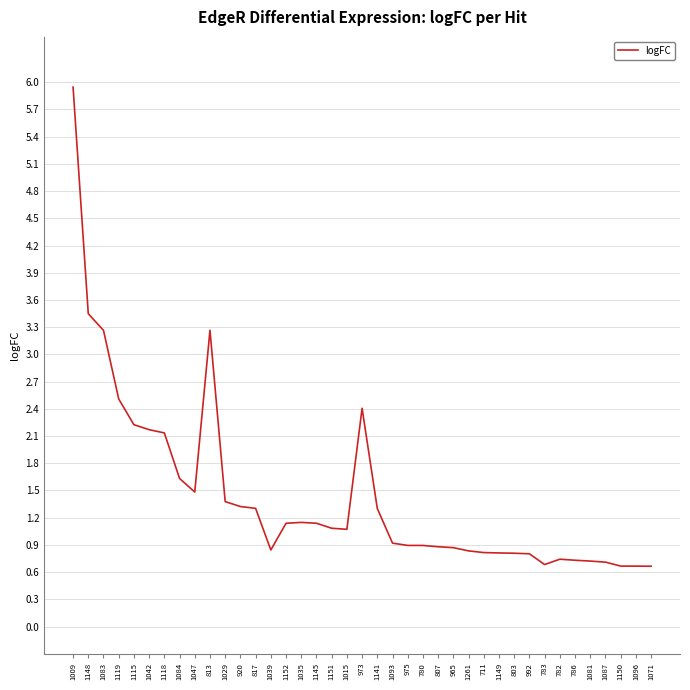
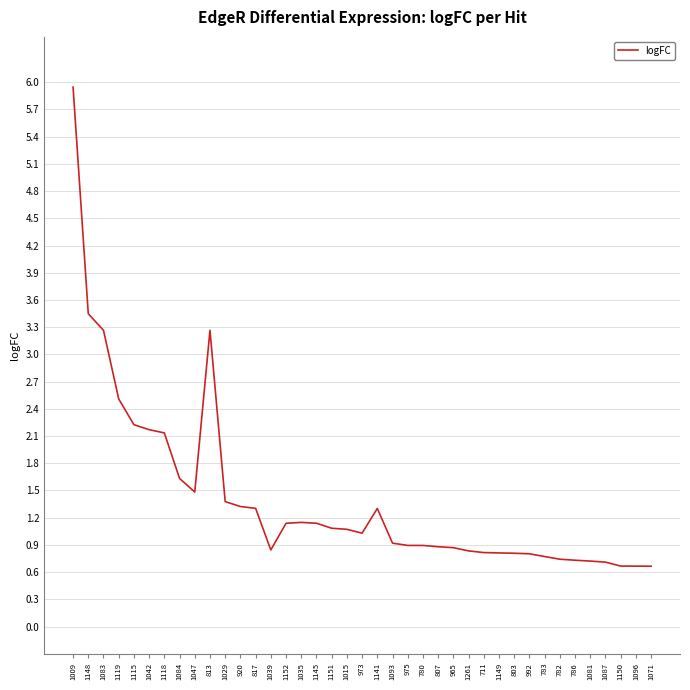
973: 2.4 -> 1.0
783: 0.7 -> 0.8
